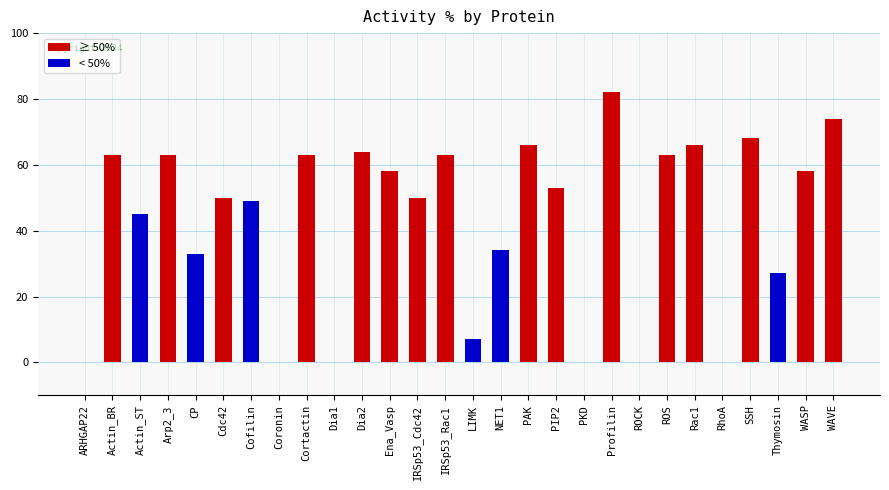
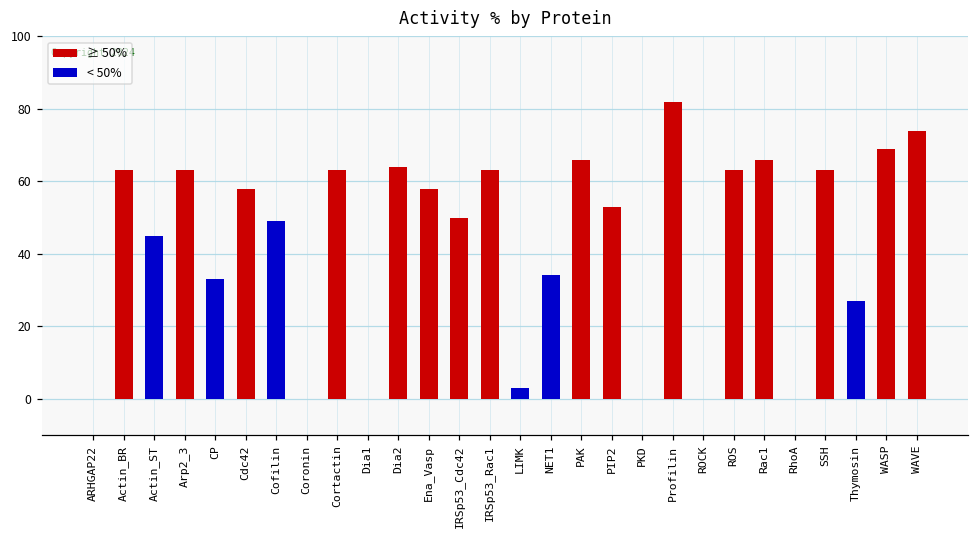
≥ 50%, Cdc42: 50 -> 58
< 50%, LIMK: 7 -> 3
≥ 50%, SSH: 68 -> 63
≥ 50%, WASP: 58 -> 69
